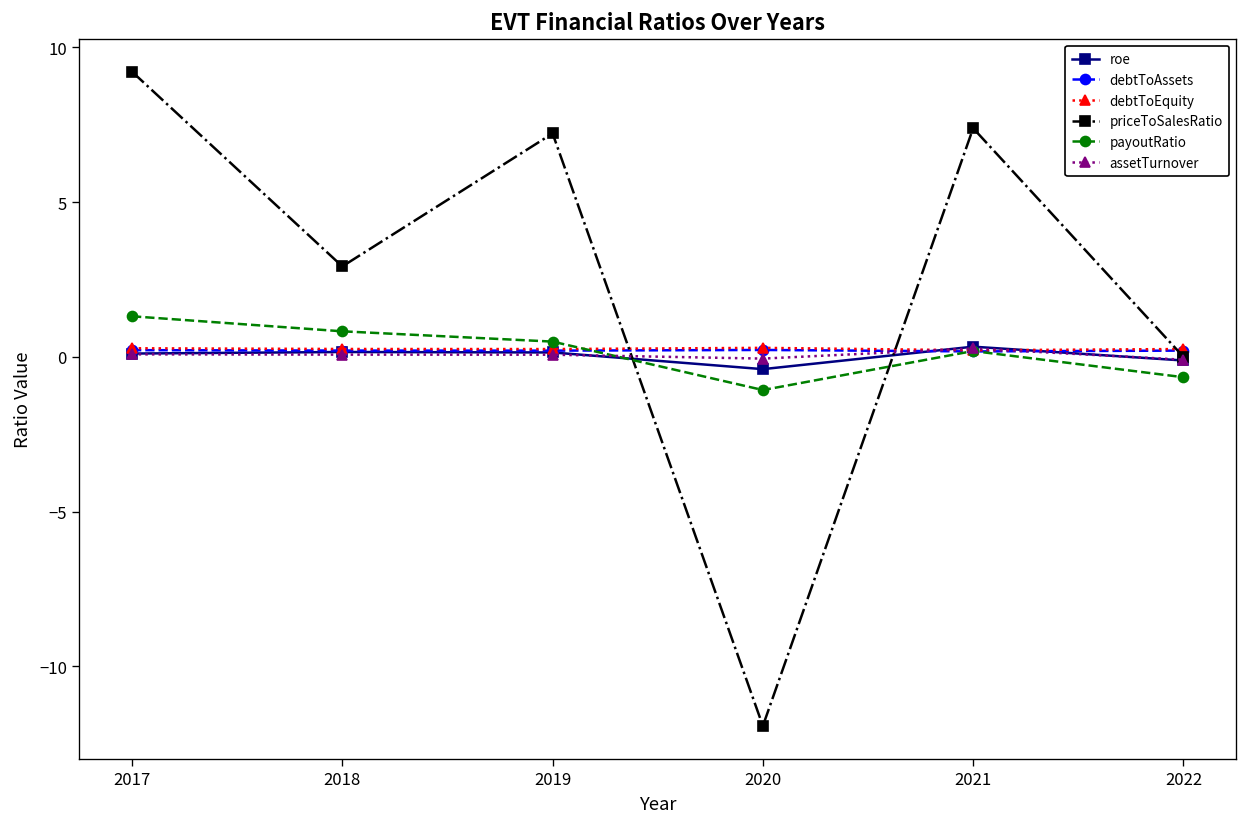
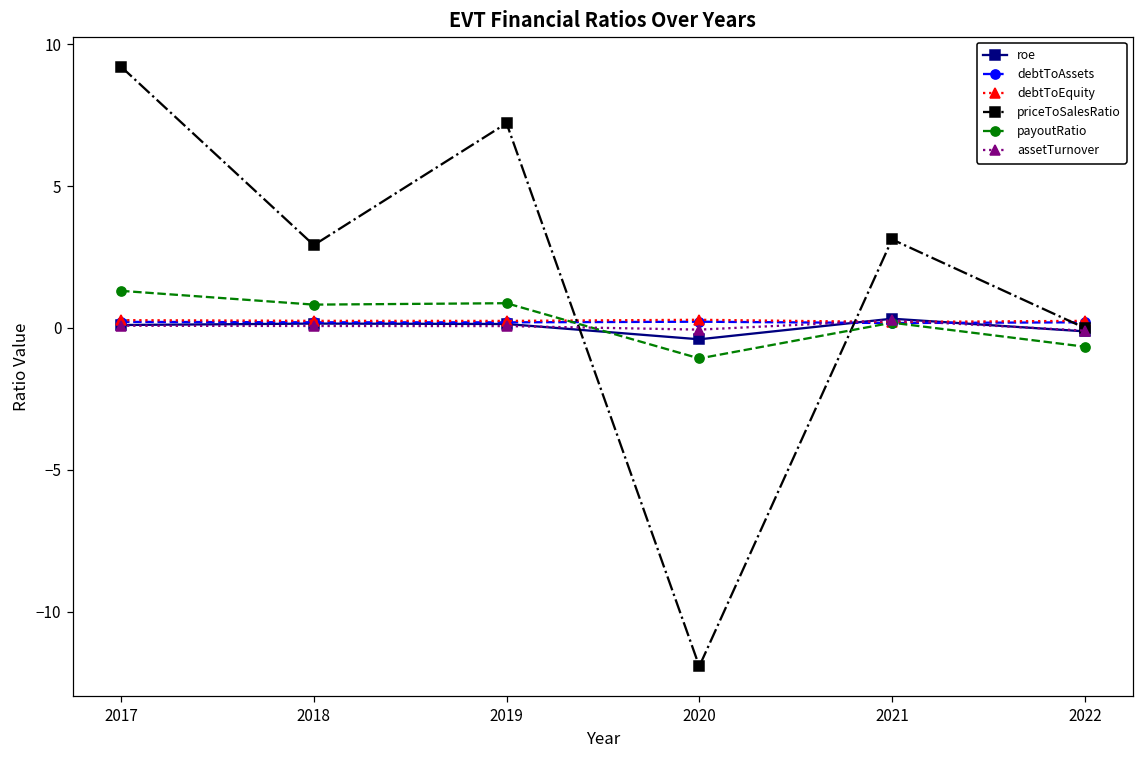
payoutRatio, 2019: 0.5 -> 0.9
priceToSalesRatio, 2021: 7.4 -> 3.1
